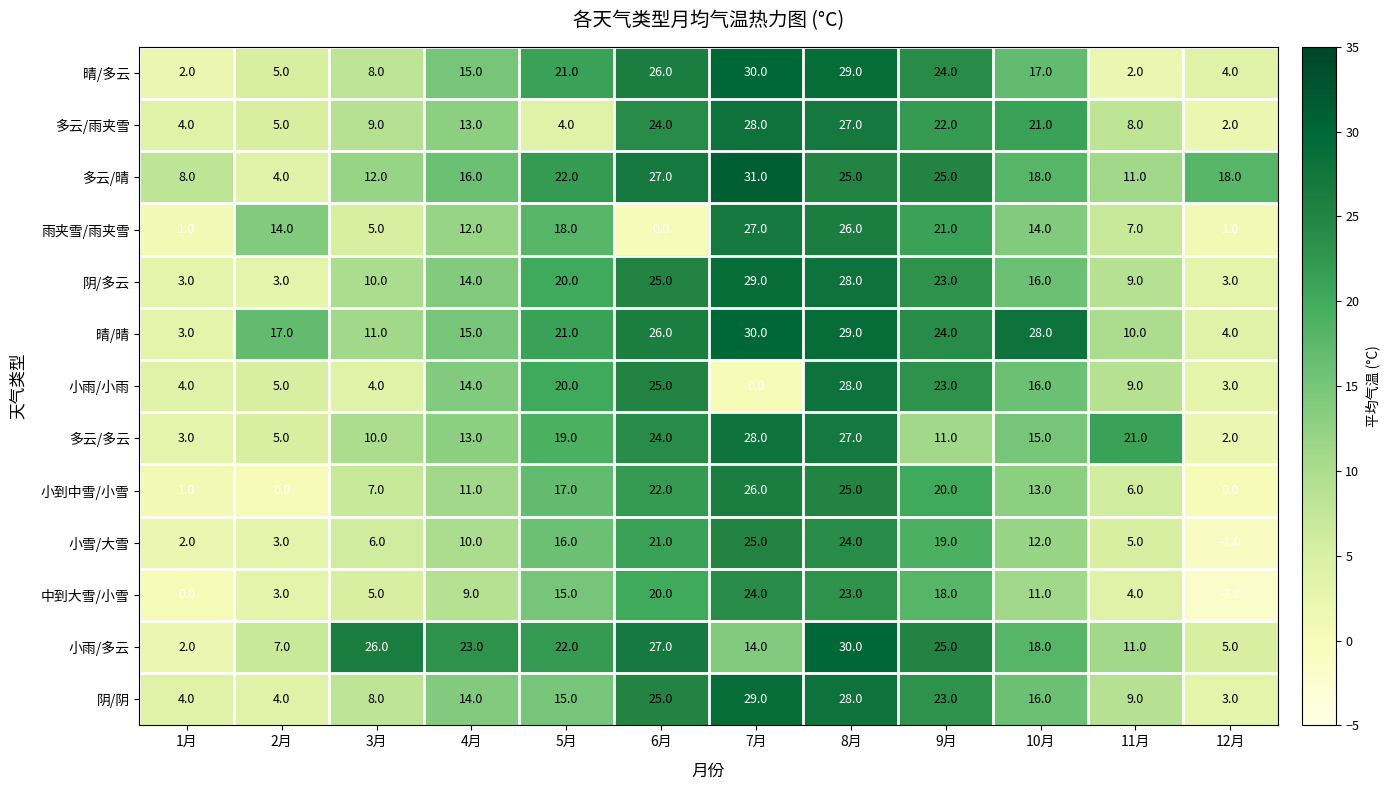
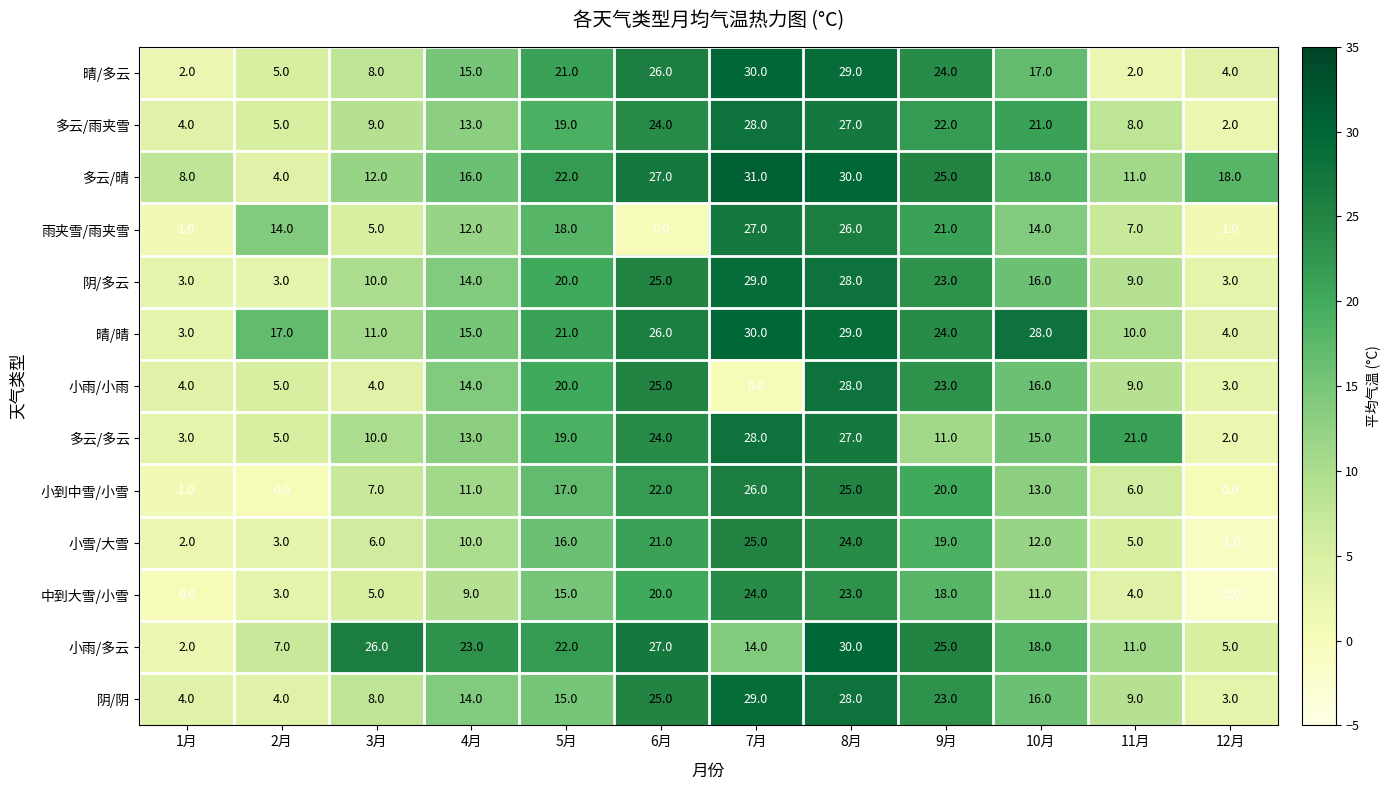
多云/雨夹雪, 5月: 4.0 -> 19.0
多云/晴, 8月: 25.0 -> 30.0
